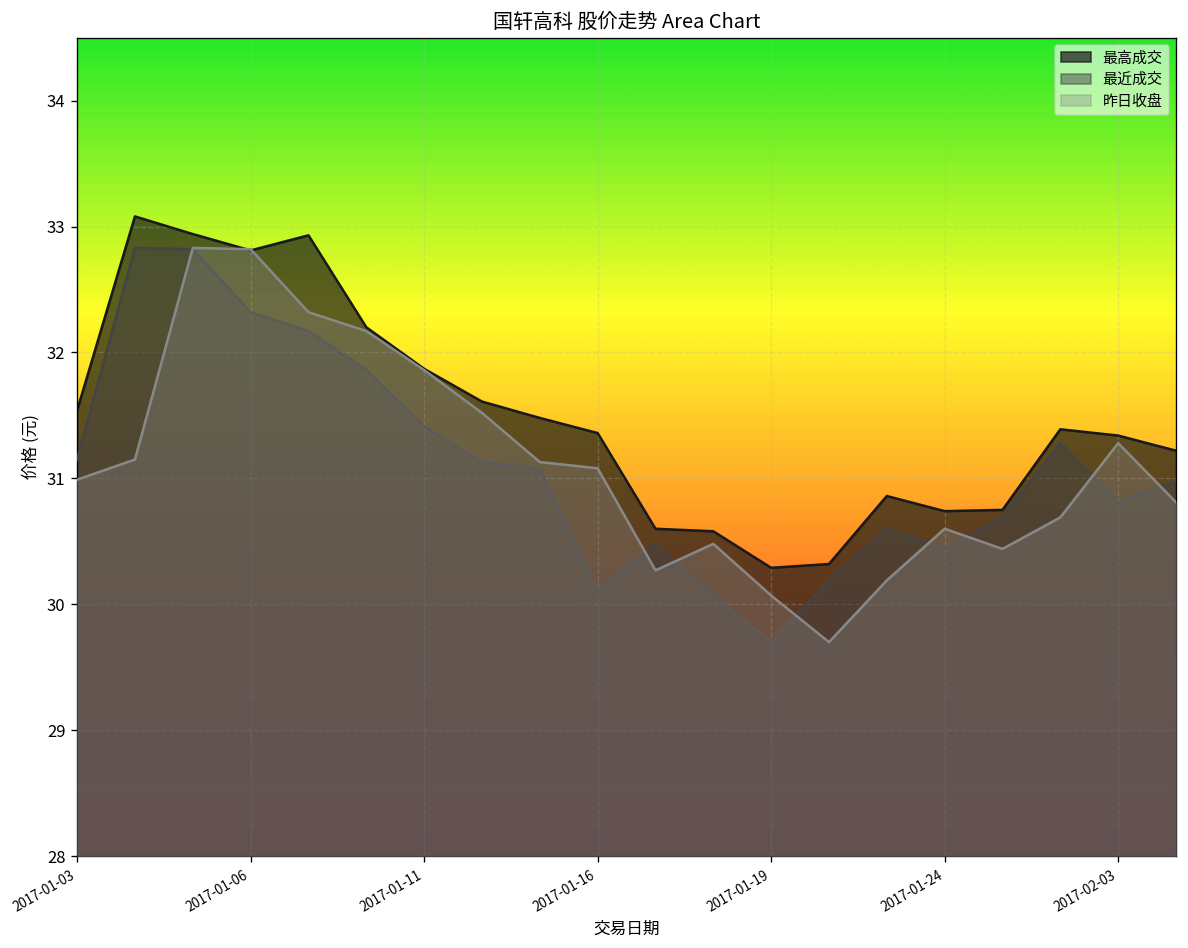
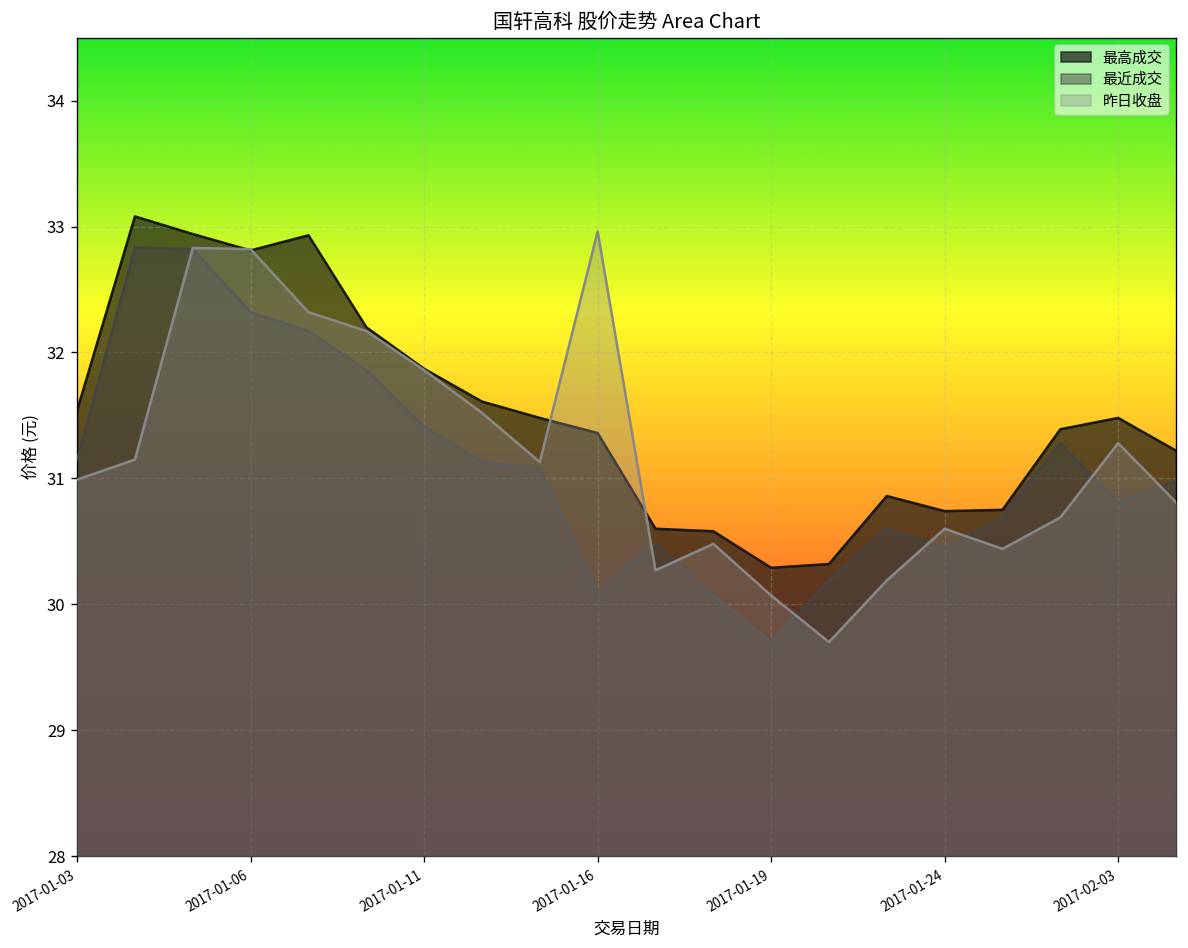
昨日收盘, 2017-01-16: 31.08 -> 32.96
最高成交, 2017-02-03: 31.34 -> 31.48
